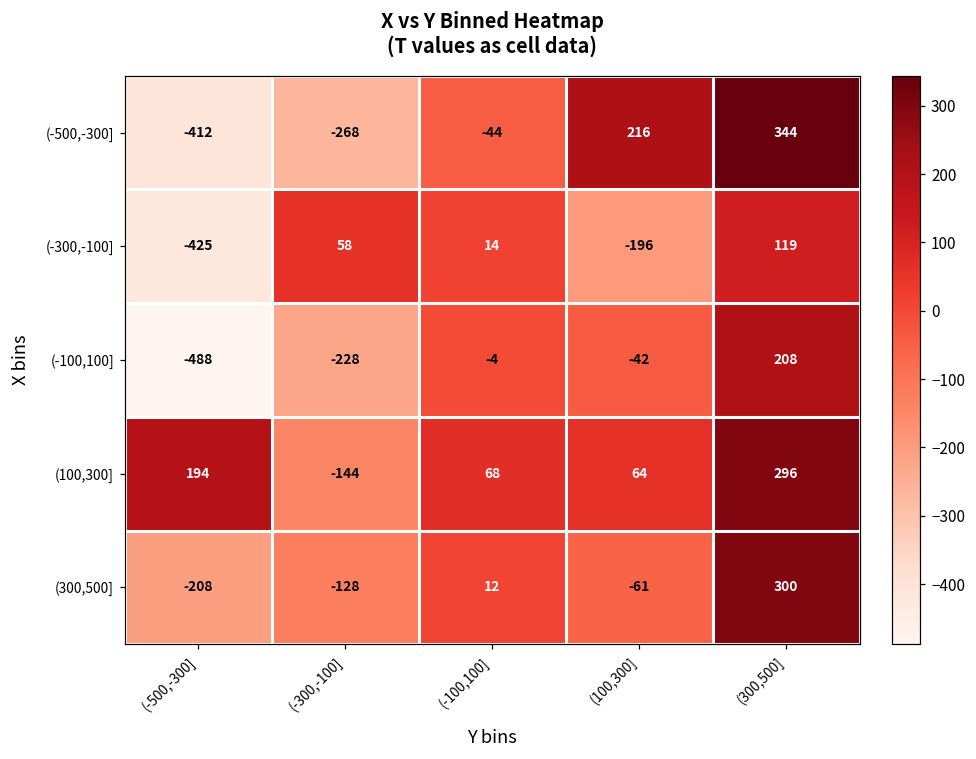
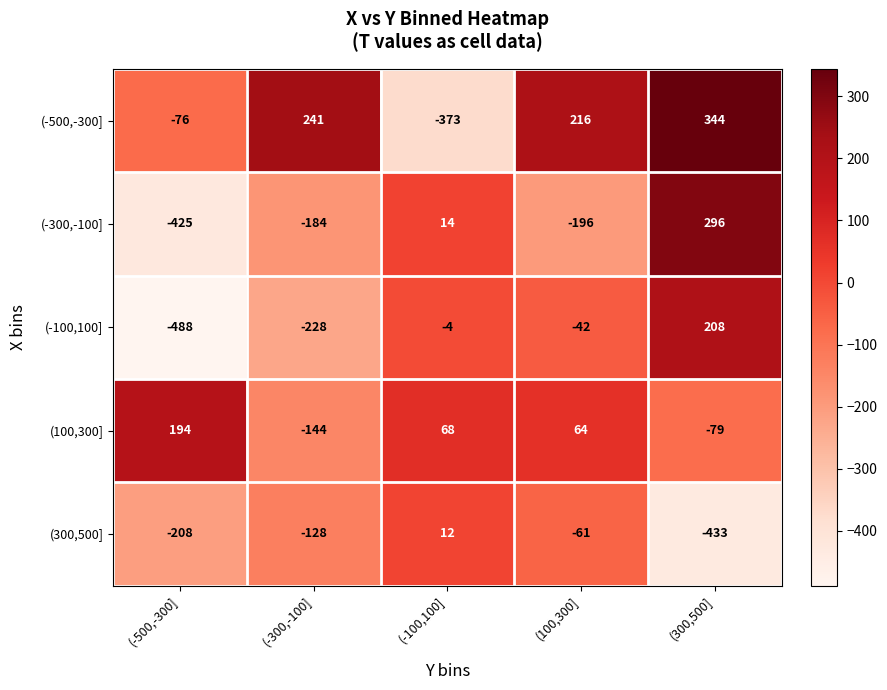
(-500,-300], (-500,-300]: -412 -> -76
(-500,-300], (-300,-100]: -268 -> 241
(-500,-300], (-100,100]: -44 -> -373
(-300,-100], (-300,-100]: 58 -> -184
(-300,-100], (300,500]: 119 -> 296
(100,300], (300,500]: 296 -> -79
(300,500], (300,500]: 300 -> -433
